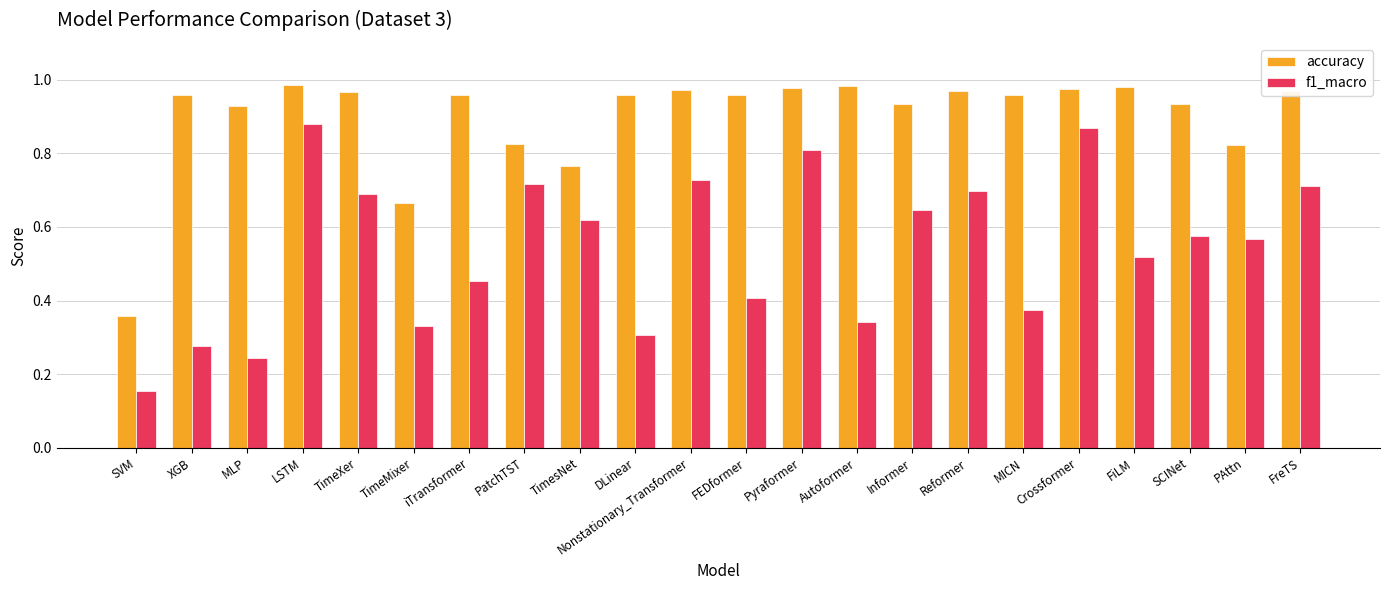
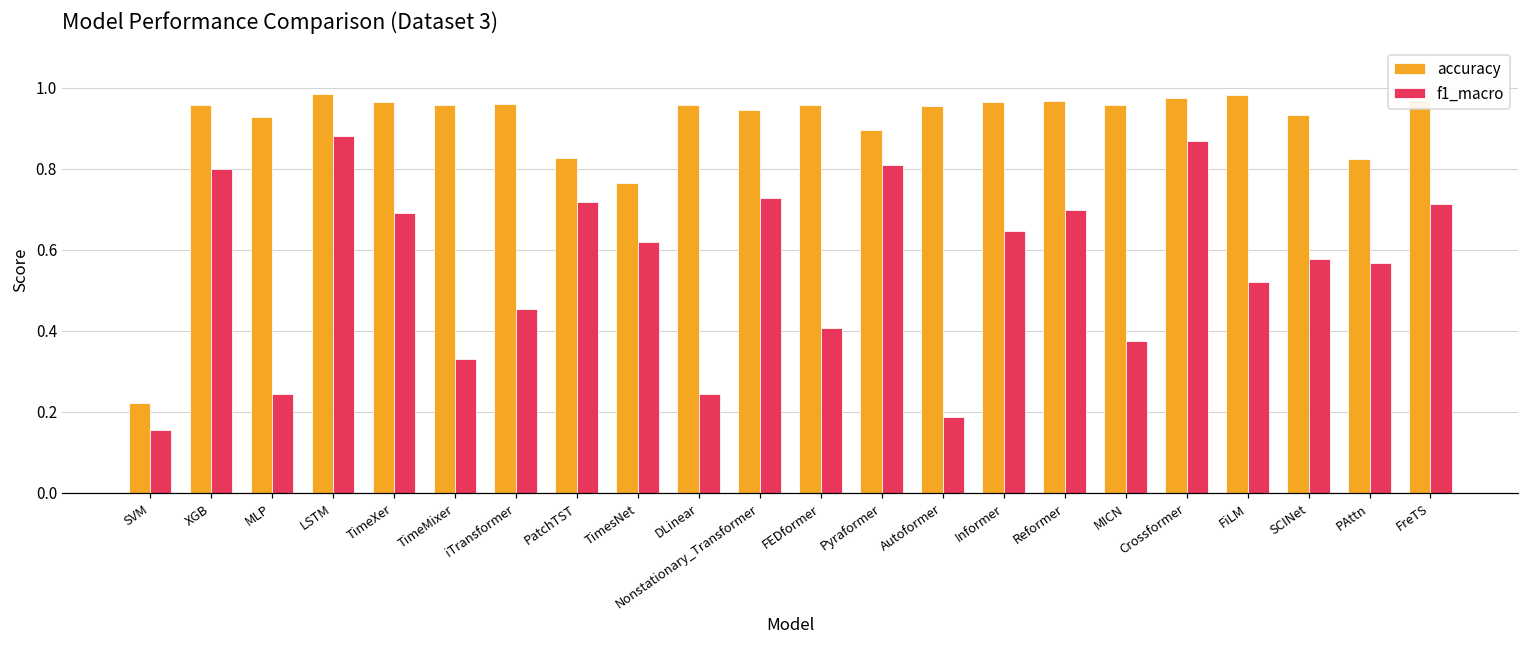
accuracy, SVM: 0.36 -> 0.22
f1_macro, XGB: 0.28 -> 0.80
accuracy, TimeMixer: 0.66 -> 0.96
f1_macro, DLinear: 0.31 -> 0.24
accuracy, Nonstationary_Transformer: 0.97 -> 0.95
accuracy, Pyraformer: 0.98 -> 0.90
accuracy, Autoformer: 0.98 -> 0.95
f1_macro, Autoformer: 0.34 -> 0.19
accuracy, Informer: 0.93 -> 0.96
